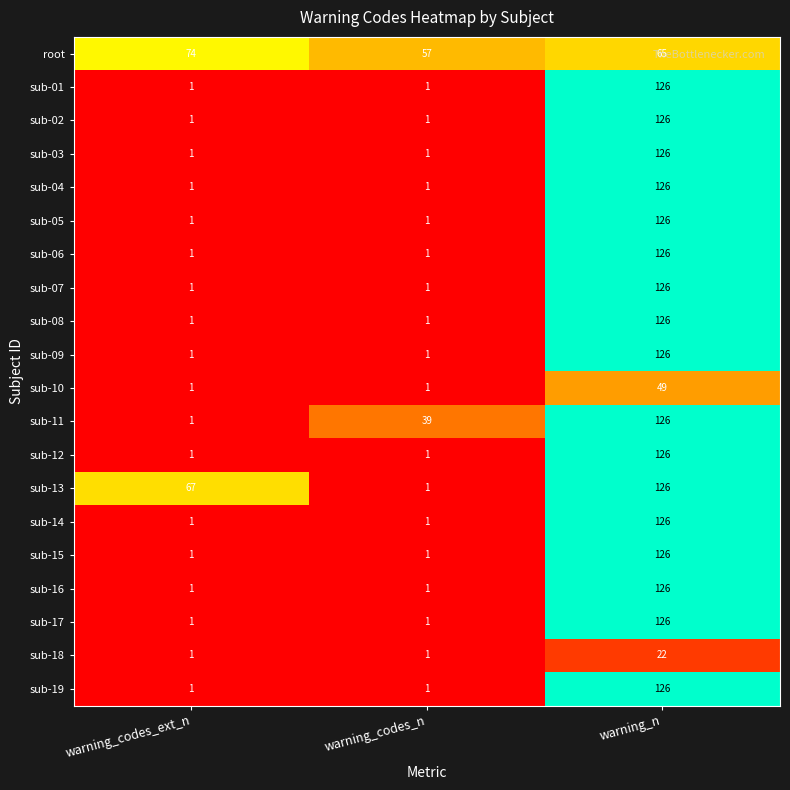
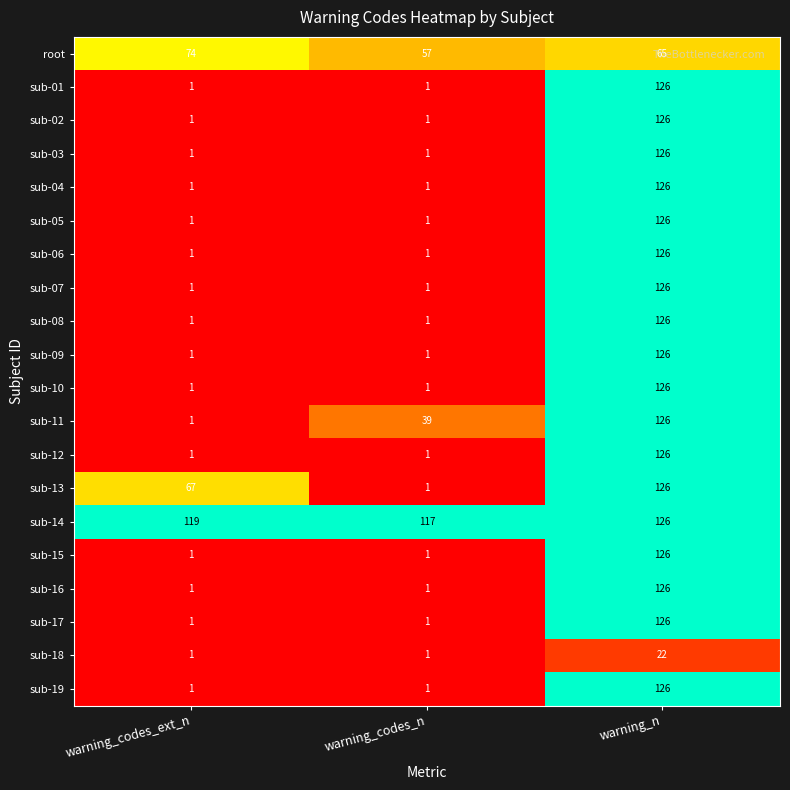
sub-10, warning_n: 49 -> 126
sub-14, warning_codes_ext_n: 1 -> 119
sub-14, warning_codes_n: 1 -> 117
